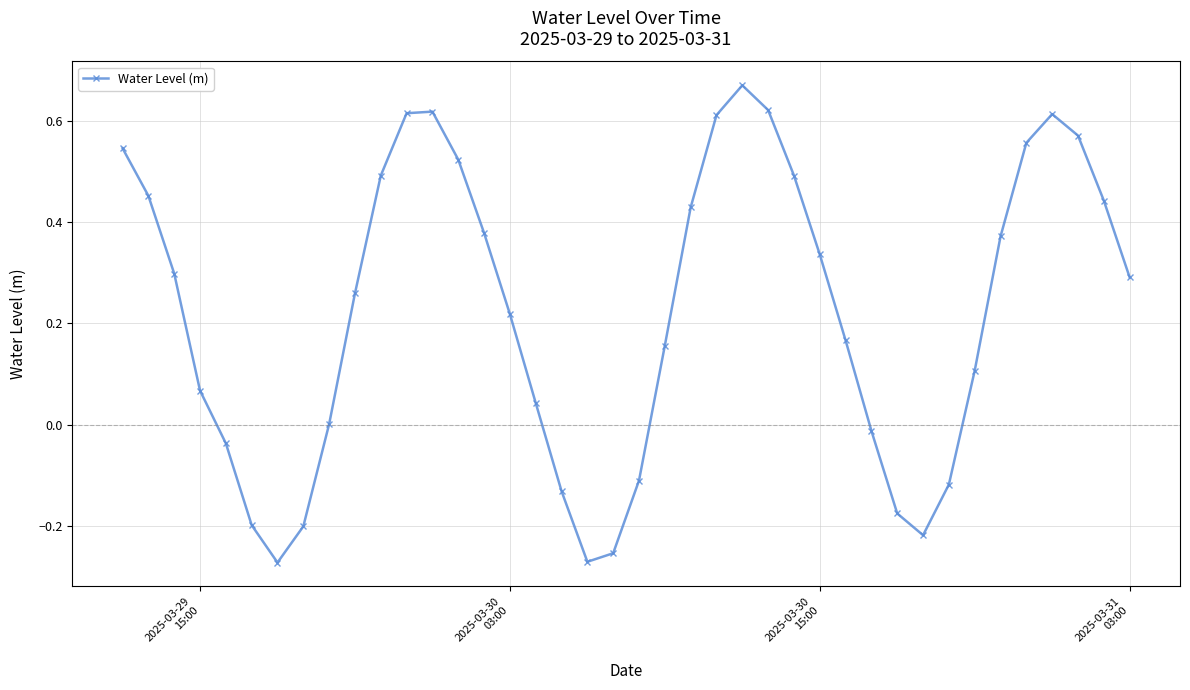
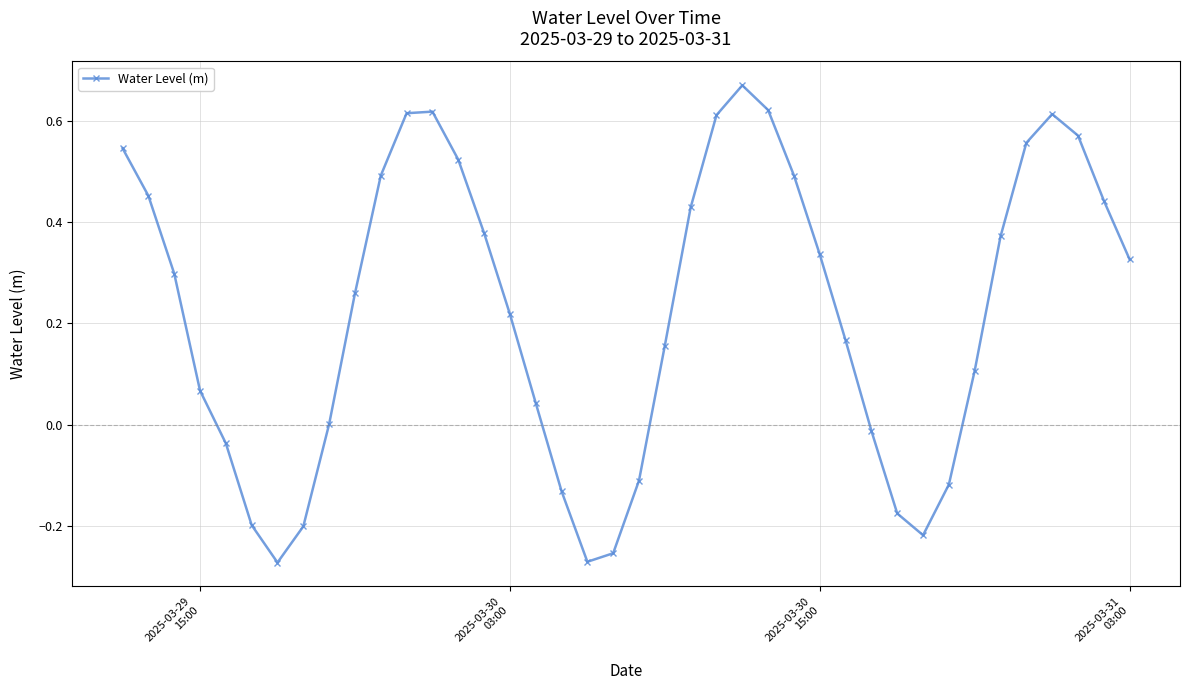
2025-03-31 03:00: 0.29 -> 0.33
